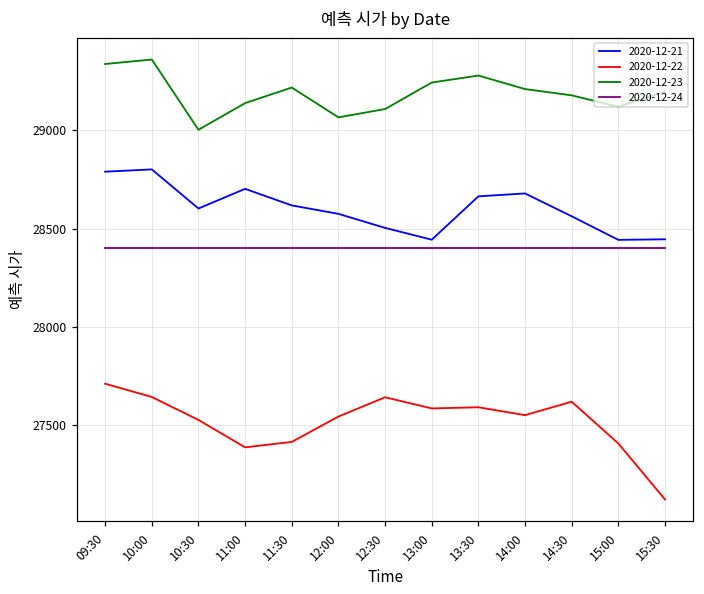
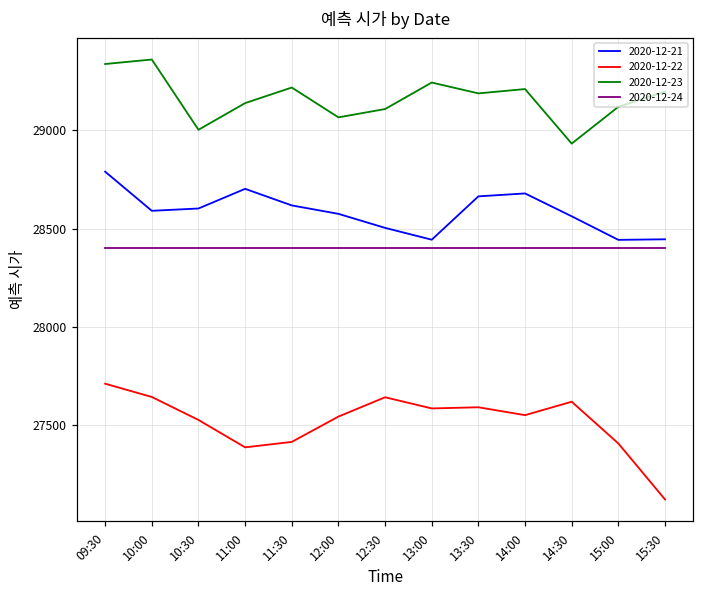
2020-12-21, 10:00: 28800 -> 28590
2020-12-23, 13:30: 29280 -> 29190
2020-12-23, 14:30: 29180 -> 28930
